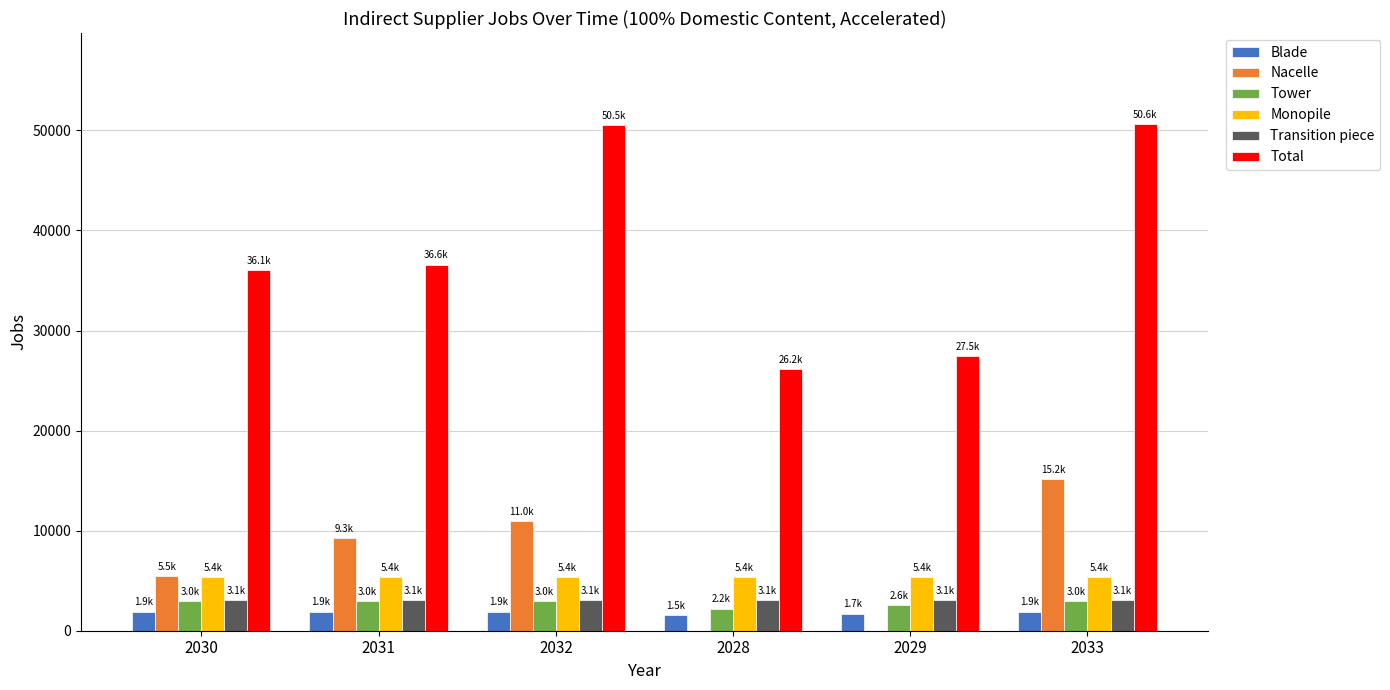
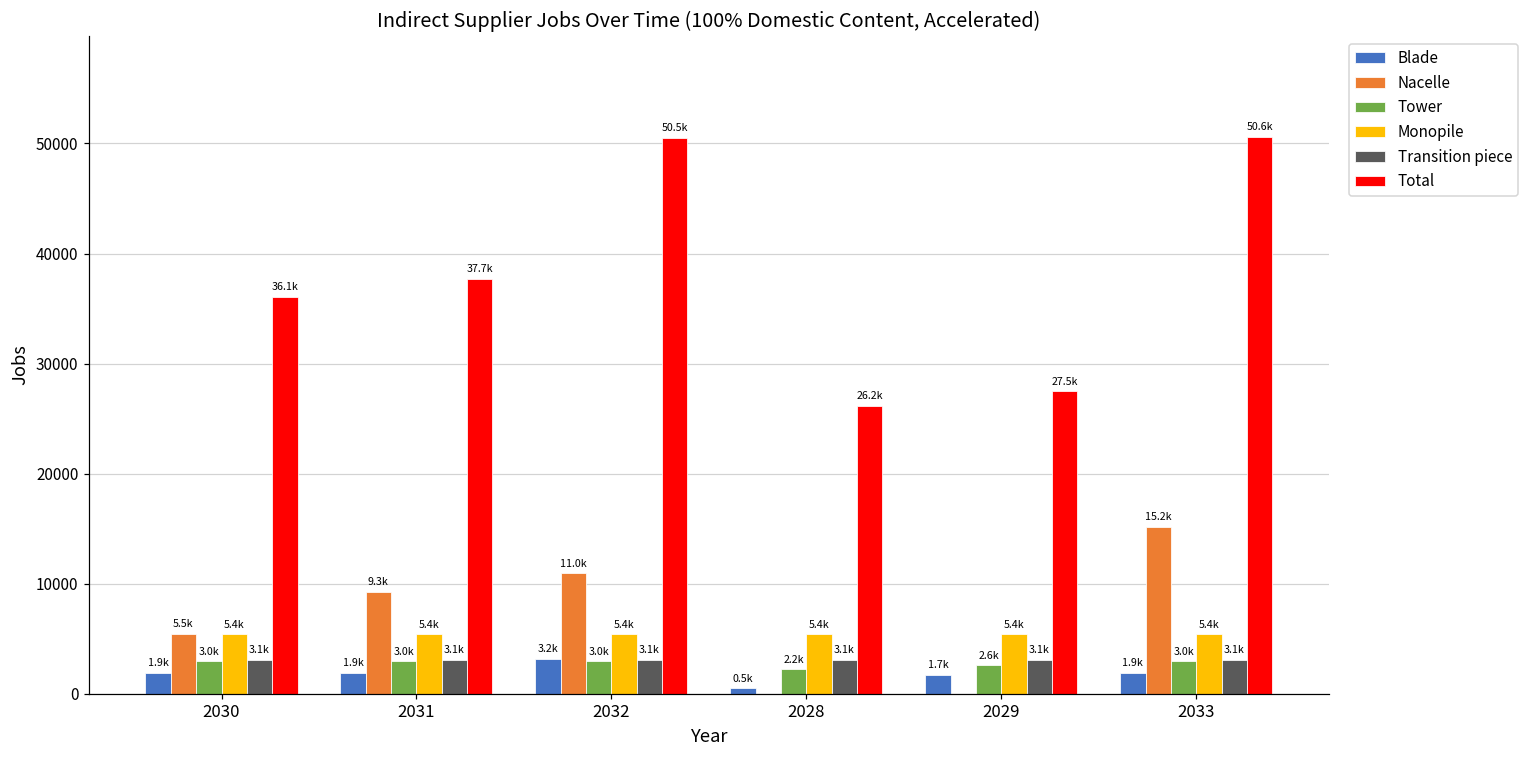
Total, 2031: 36.6k -> 37.7k
Blade, 2032: 1.9k -> 3.2k
Blade, 2028: 1.5k -> 0.5k
